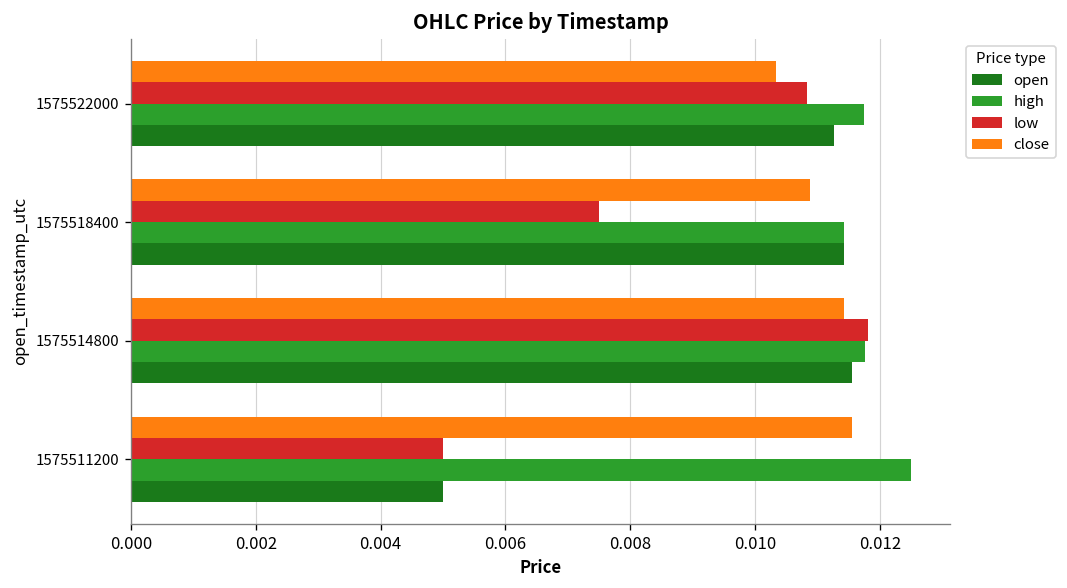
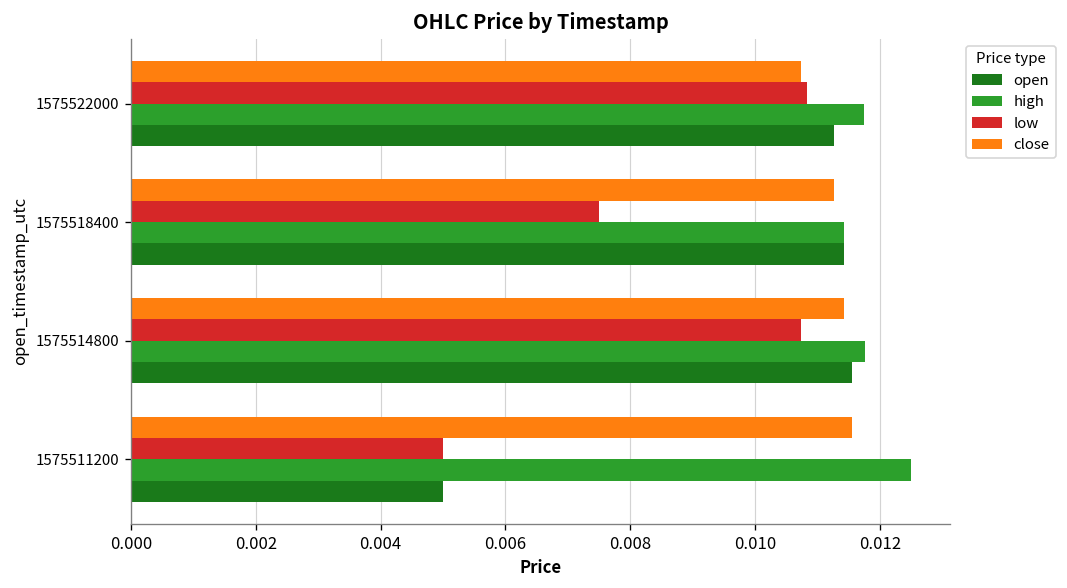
close, 1575522000: 0.0103 -> 0.0107
close, 1575518400: 0.0109 -> 0.0113
low, 1575514800: 0.0118 -> 0.0107
